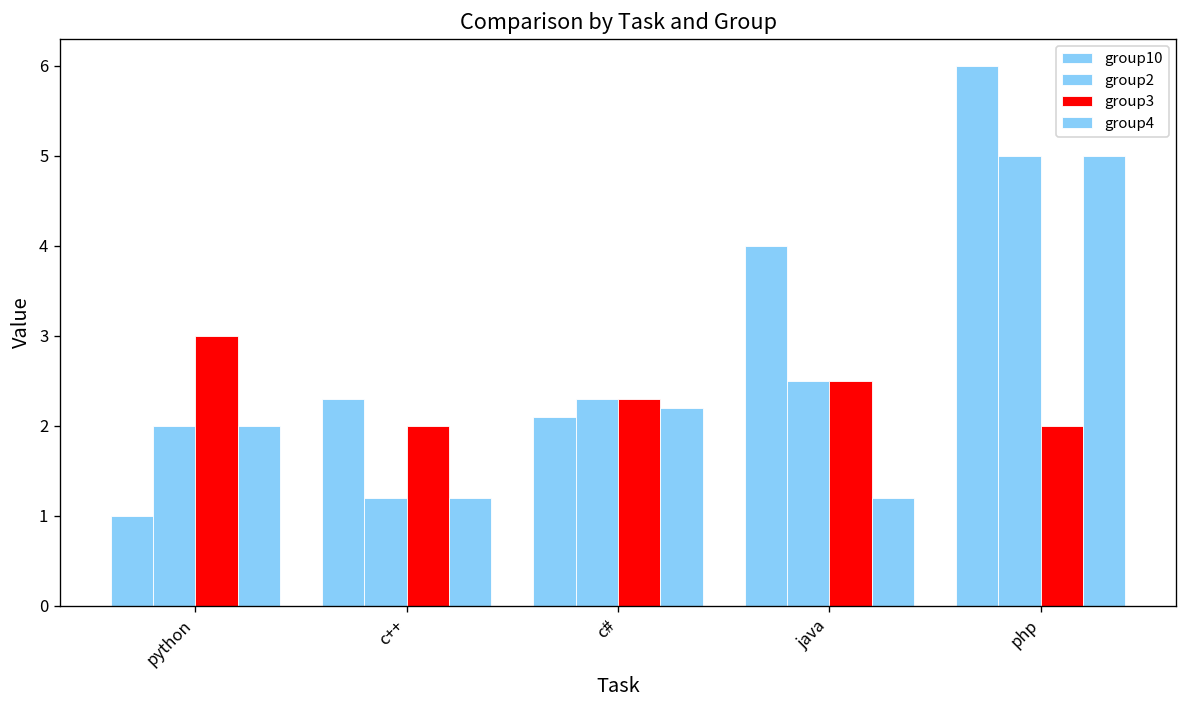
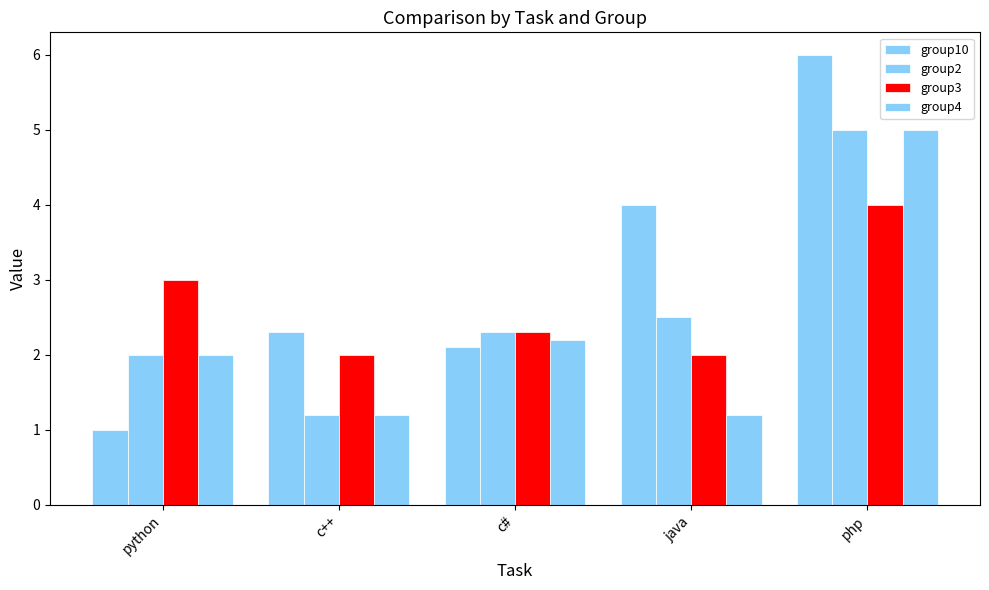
group3, java: 2.5 -> 2.0
group3, php: 2 -> 4
